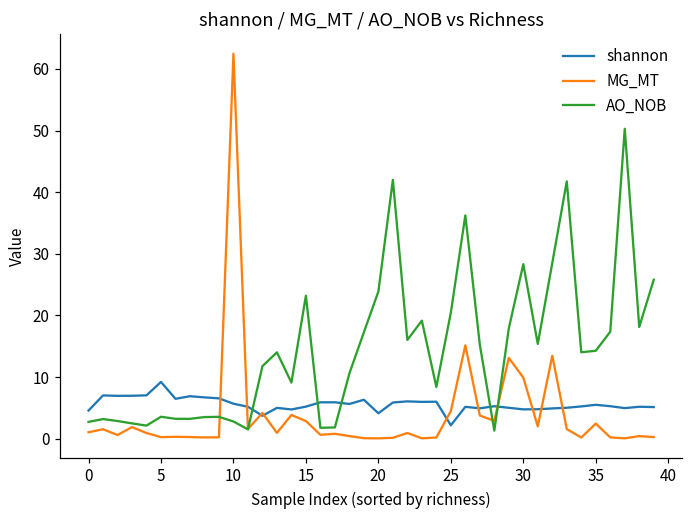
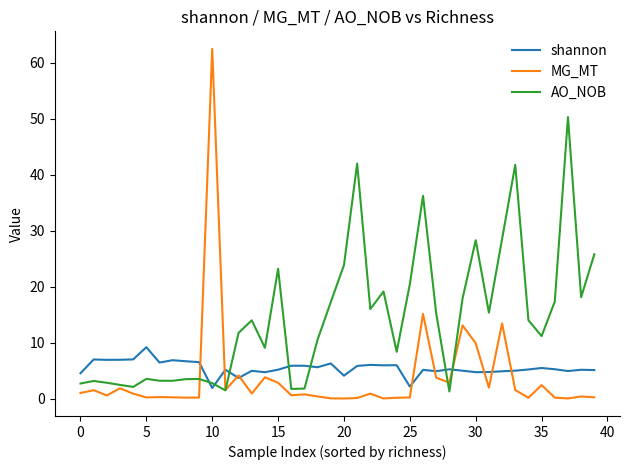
shannon, 10: 6 -> 2
MG_MT, 25: 4 -> 0
AO_NOB, 35: 14 -> 11
